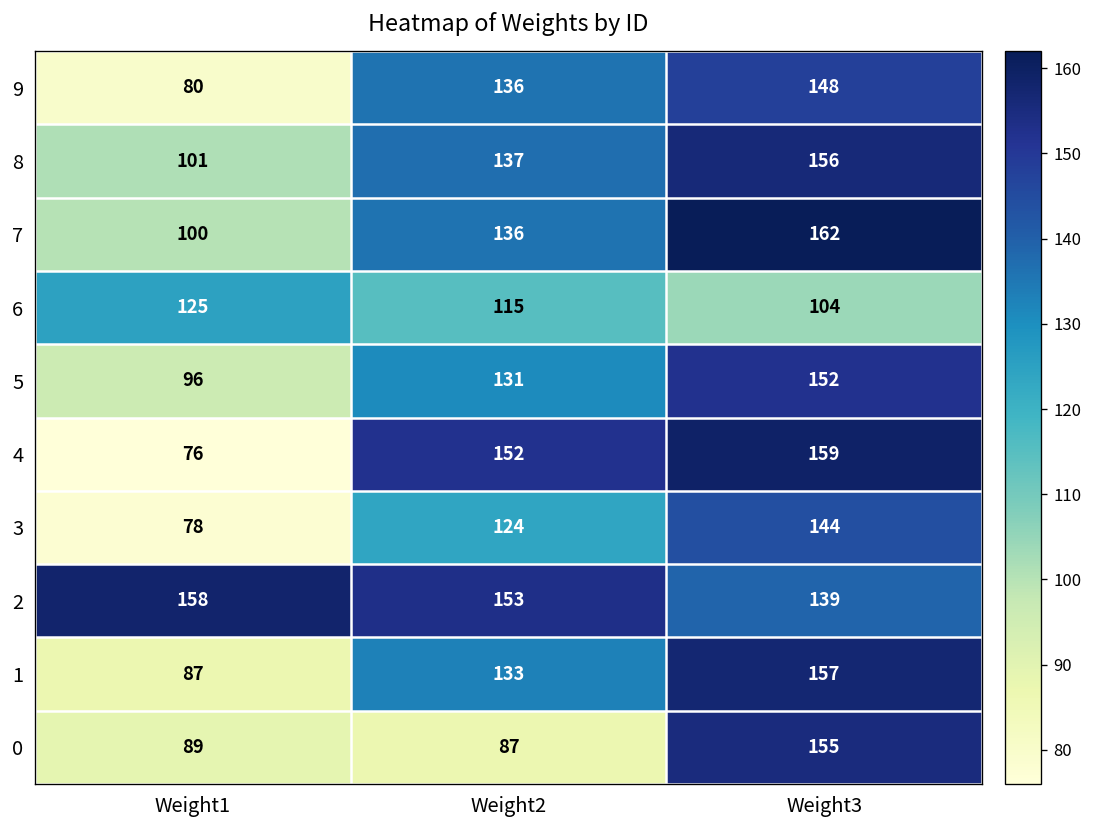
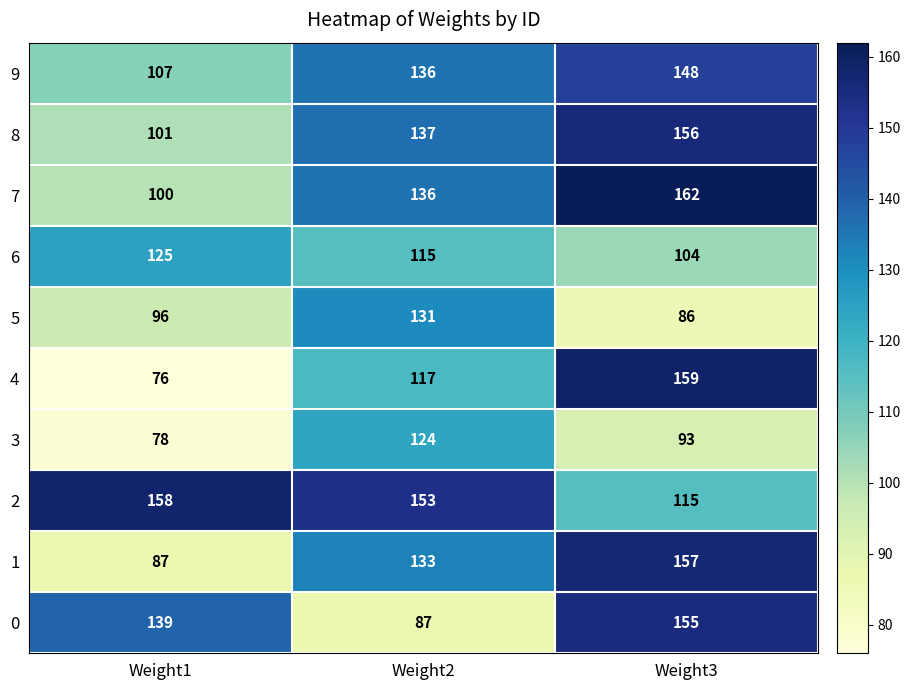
9, Weight1: 80 -> 107
5, Weight3: 152 -> 86
4, Weight2: 152 -> 117
3, Weight3: 144 -> 93
2, Weight3: 139 -> 115
0, Weight1: 89 -> 139
